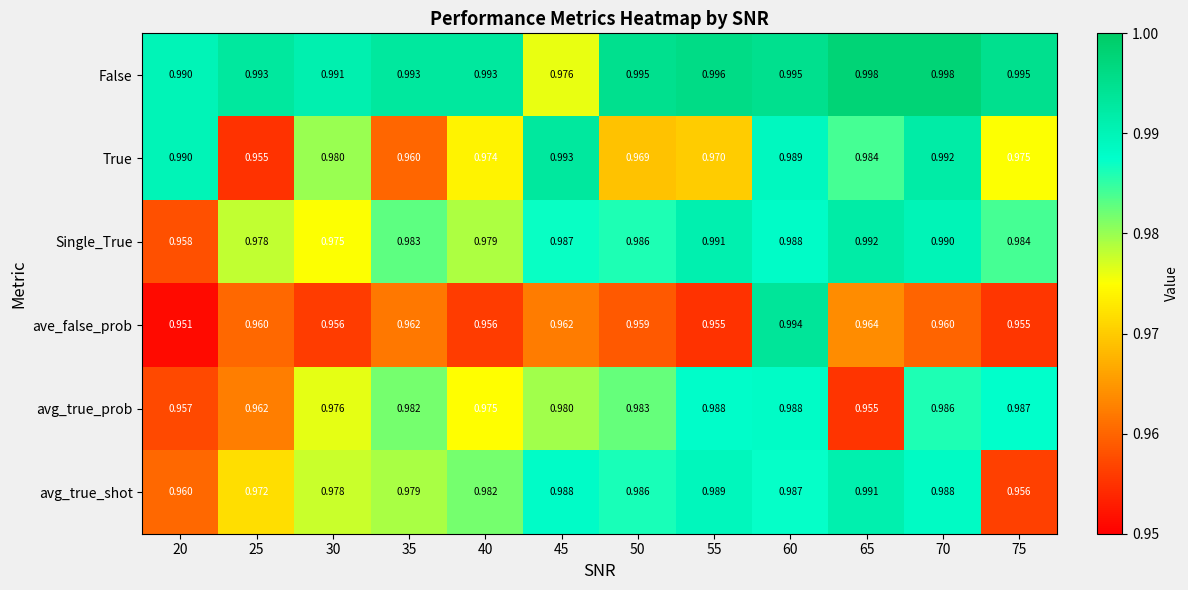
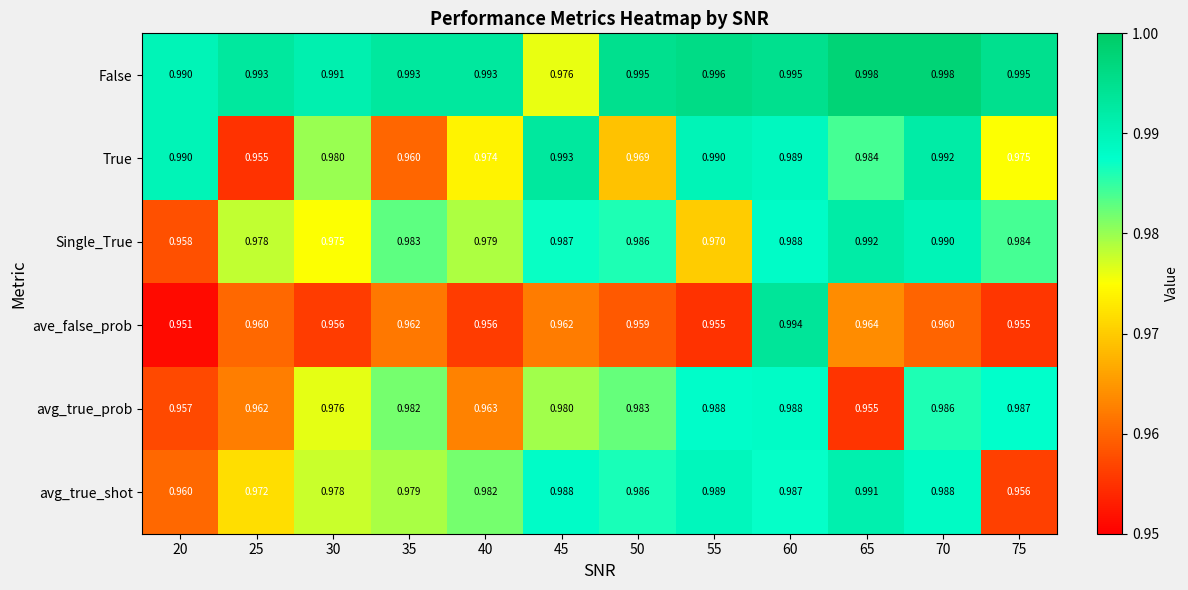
True, 55: 0.970 -> 0.990
Single_True, 55: 0.991 -> 0.970
avg_true_prob, 40: 0.975 -> 0.963
